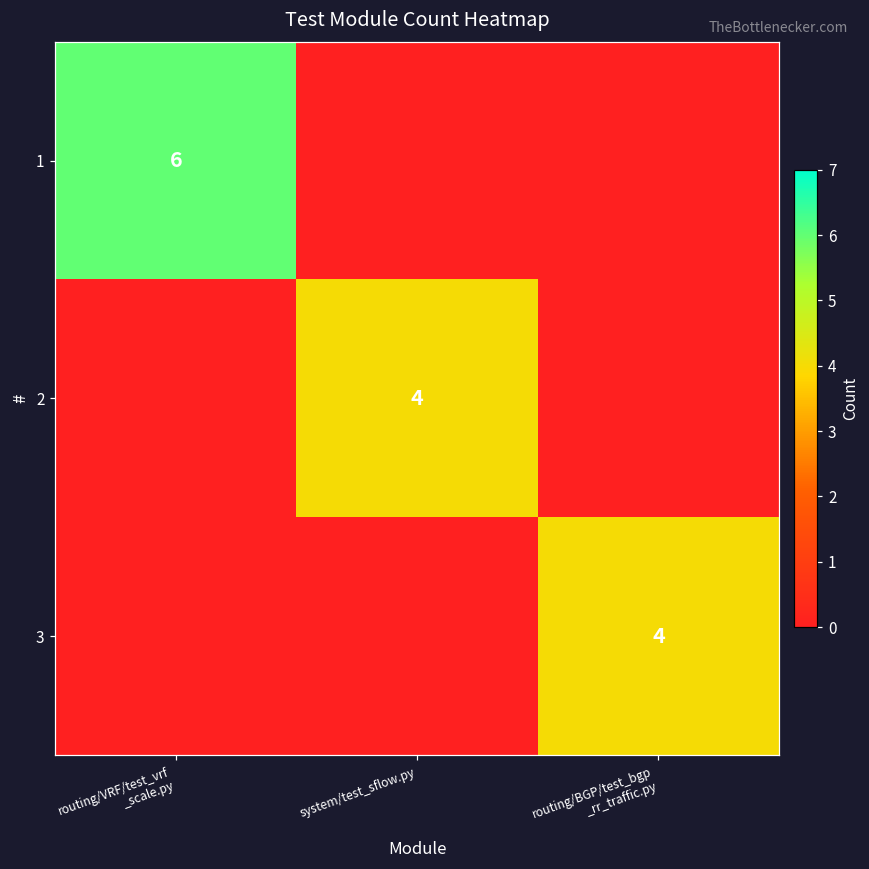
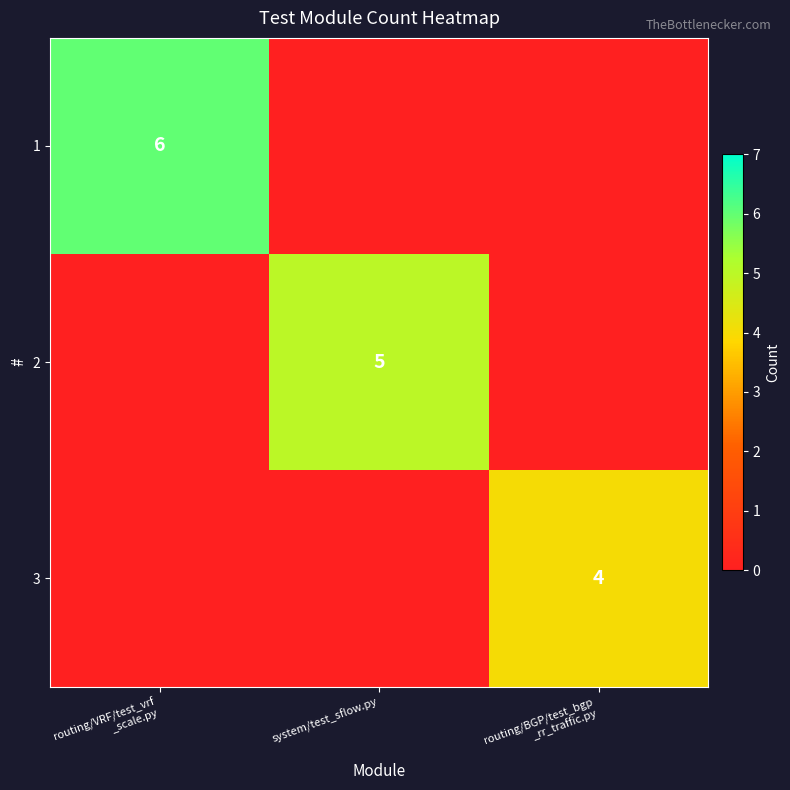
2, system/test_sflow.py: 4 -> 5
